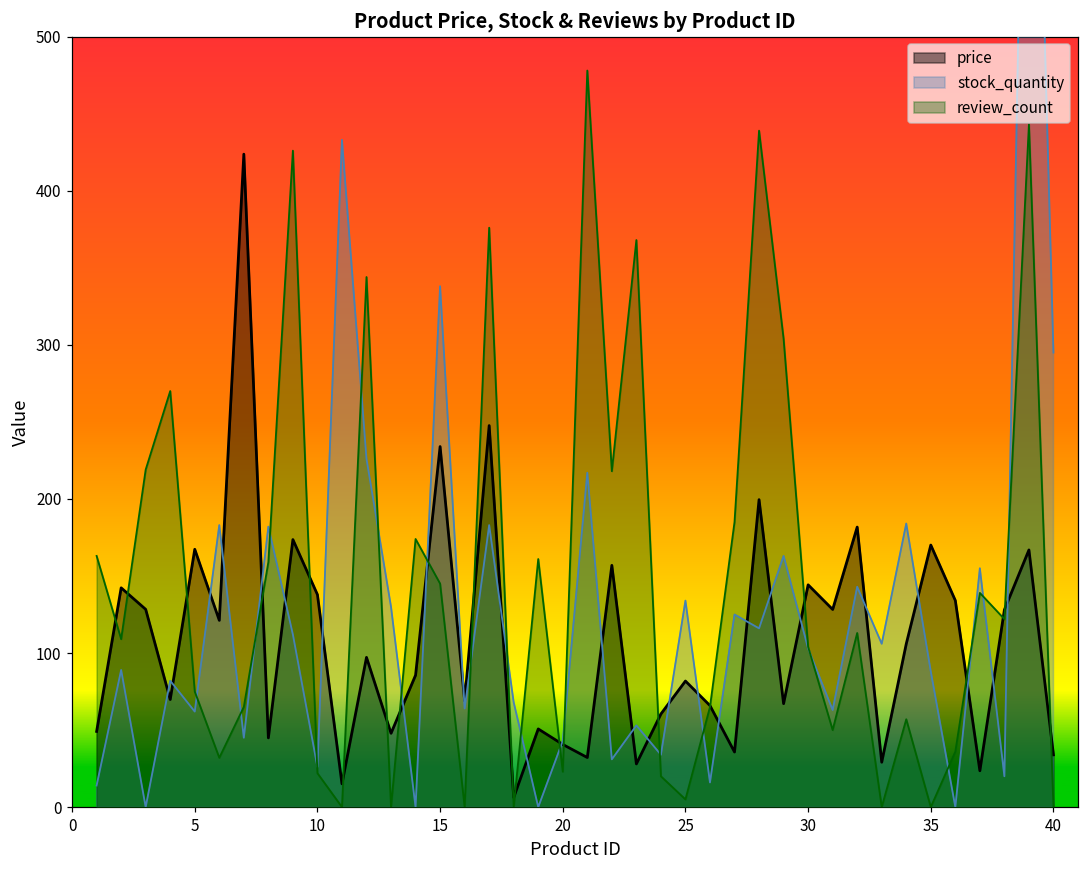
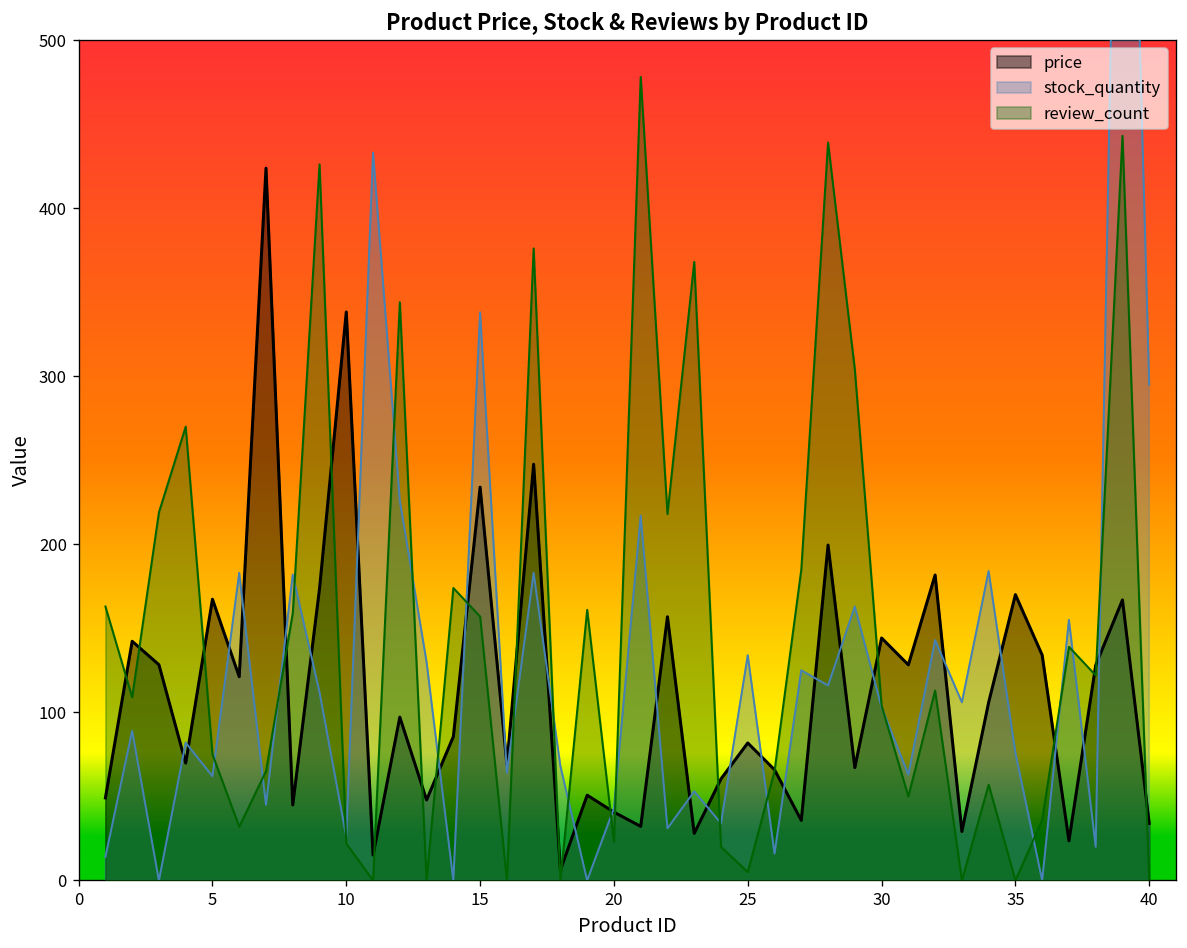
price, 10: 138 -> 338
review_count, 15: 145 -> 157
stock_quantity, 35: 88 -> 76
